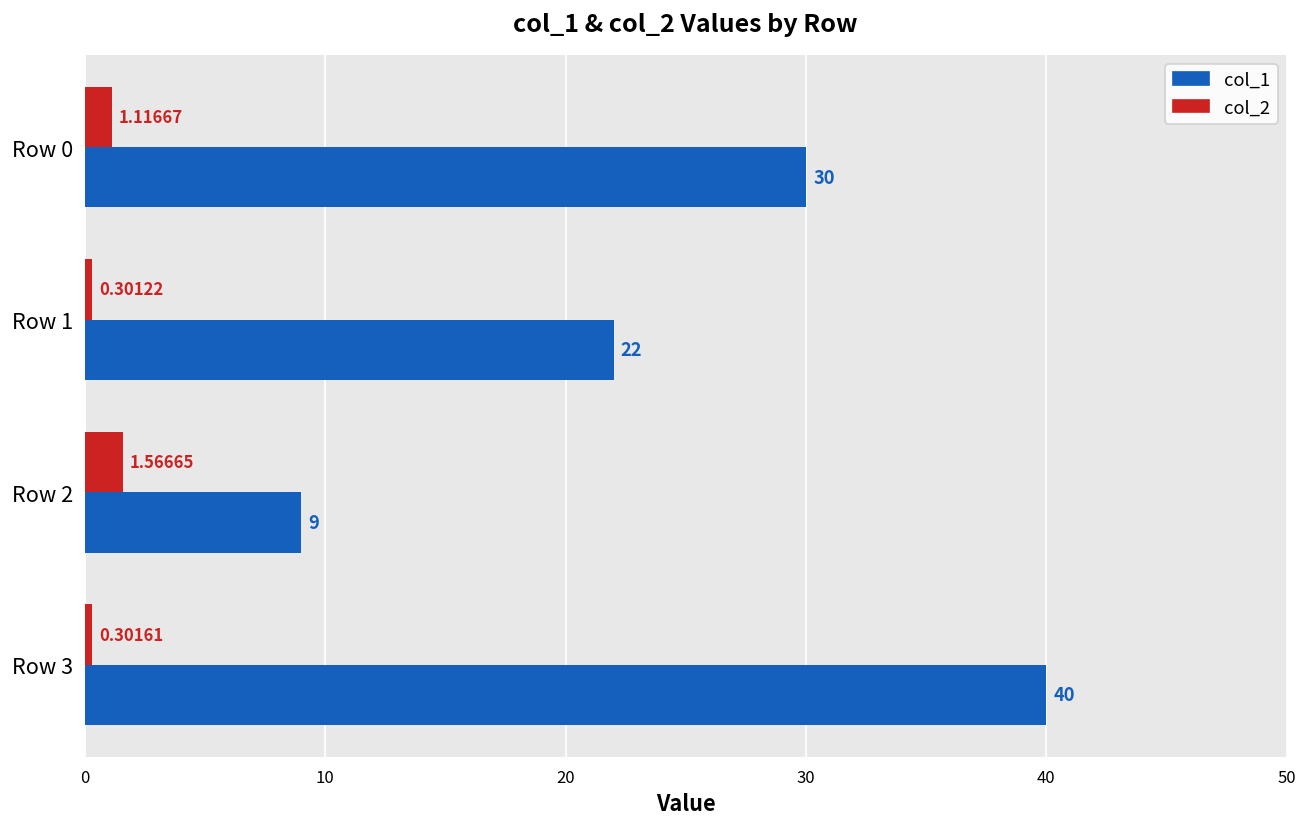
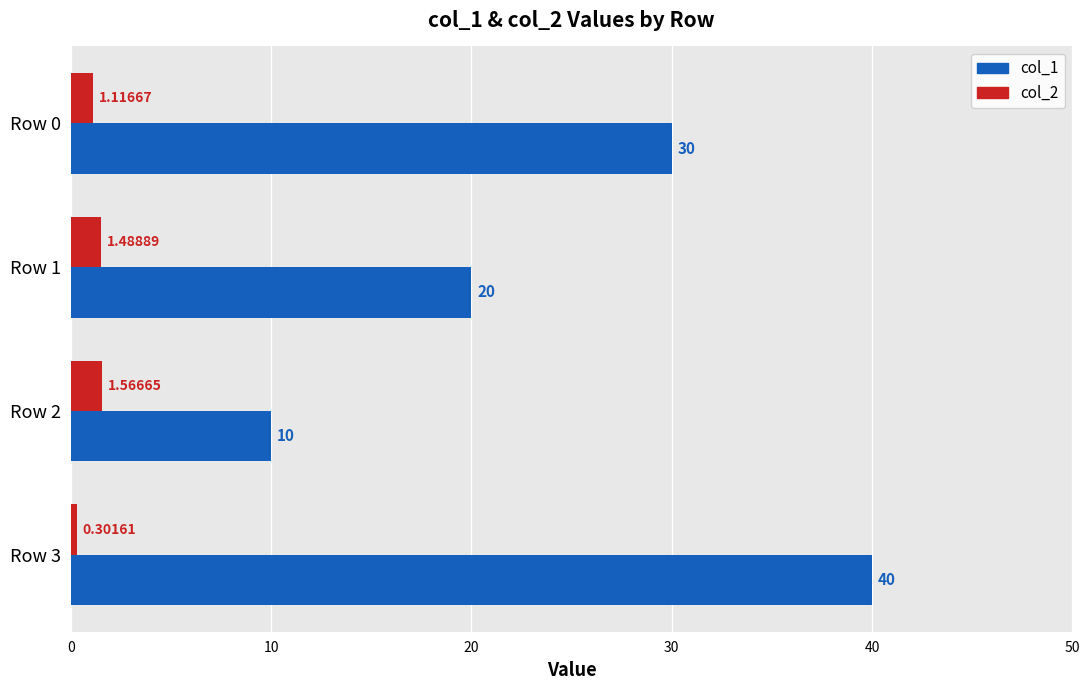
col_2, Row 1: 0.30122 -> 1.48889
col_1, Row 1: 22 -> 20
col_1, Row 2: 9 -> 10
